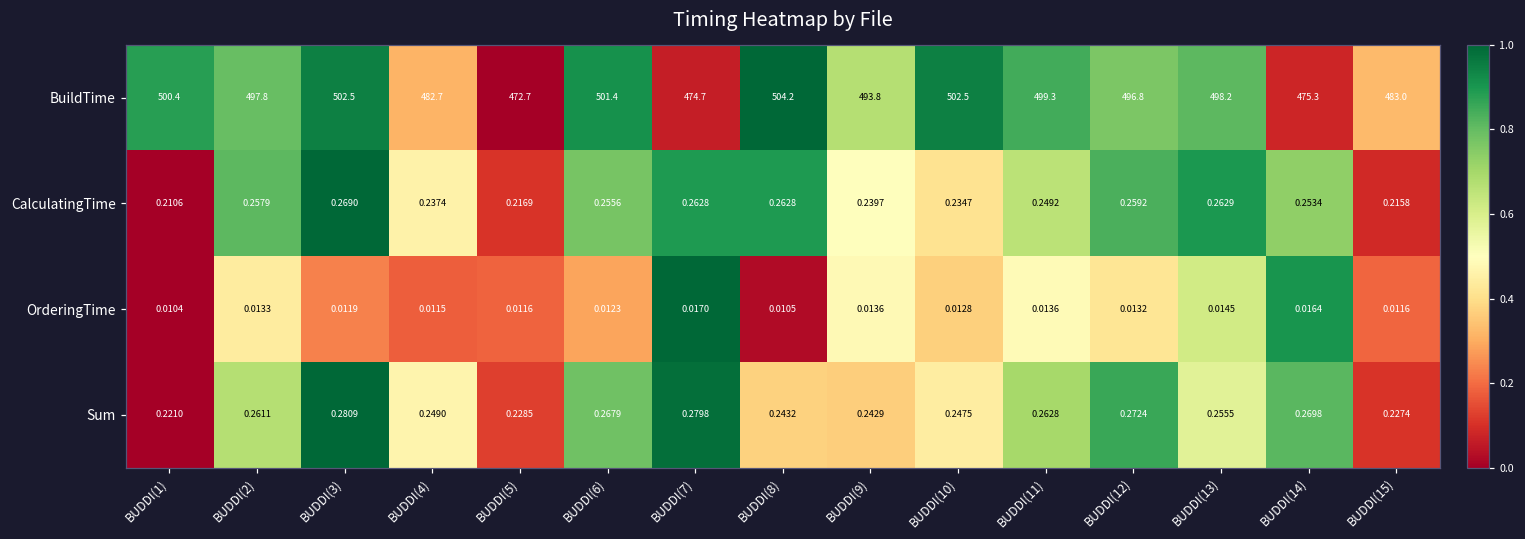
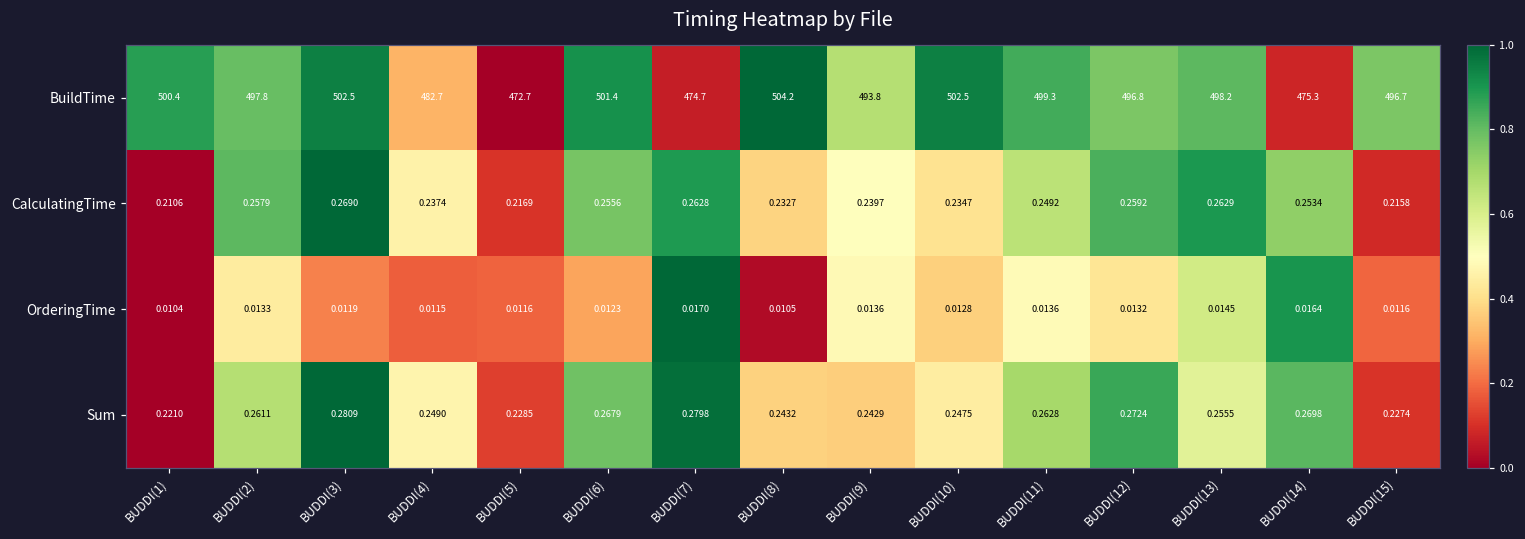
BuildTime, BUDDI(15): 483.0 -> 496.7
CalculatingTime, BUDDI(8): 0.2628 -> 0.2327
